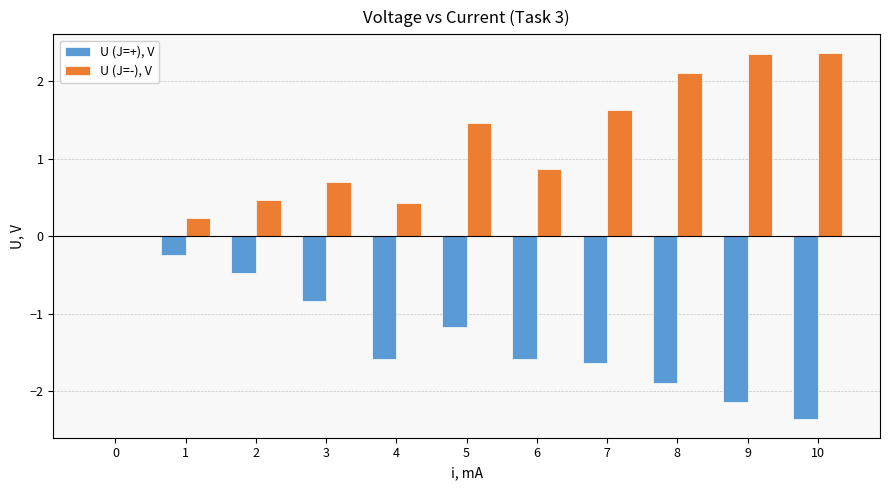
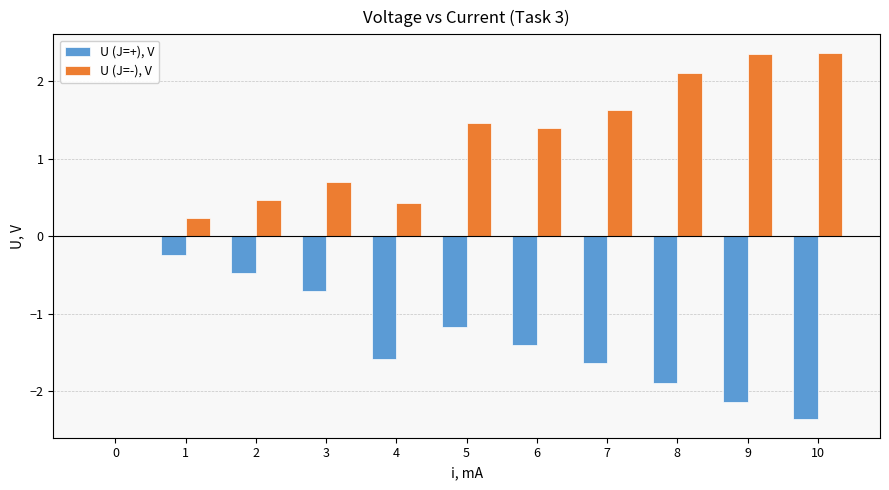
U (J=+), V, 3: -0.8 -> -0.7
U (J=+), V, 6: -1.6 -> -1.4
U (J=-), V, 6: 0.9 -> 1.4
